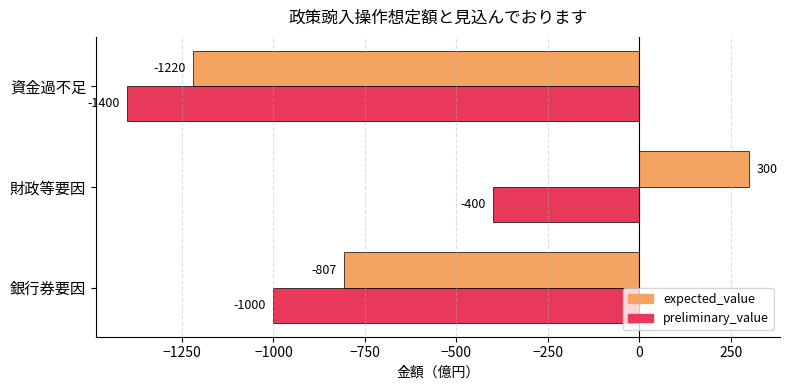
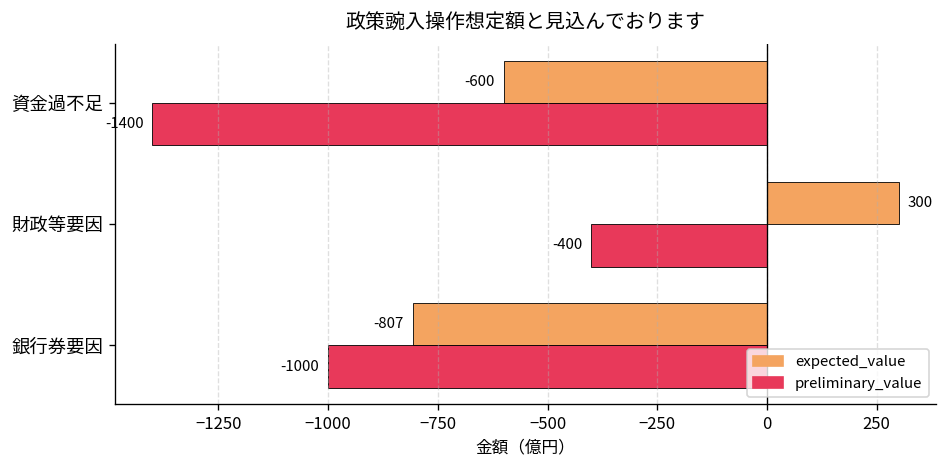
expected_value, 資金過不足: -1220 -> -600
